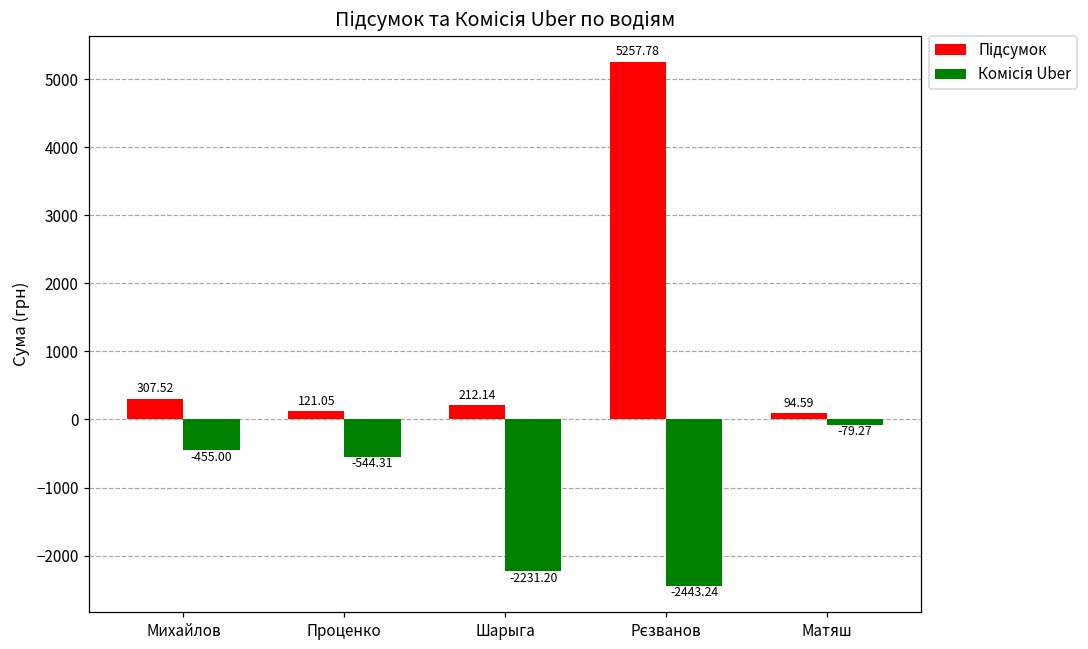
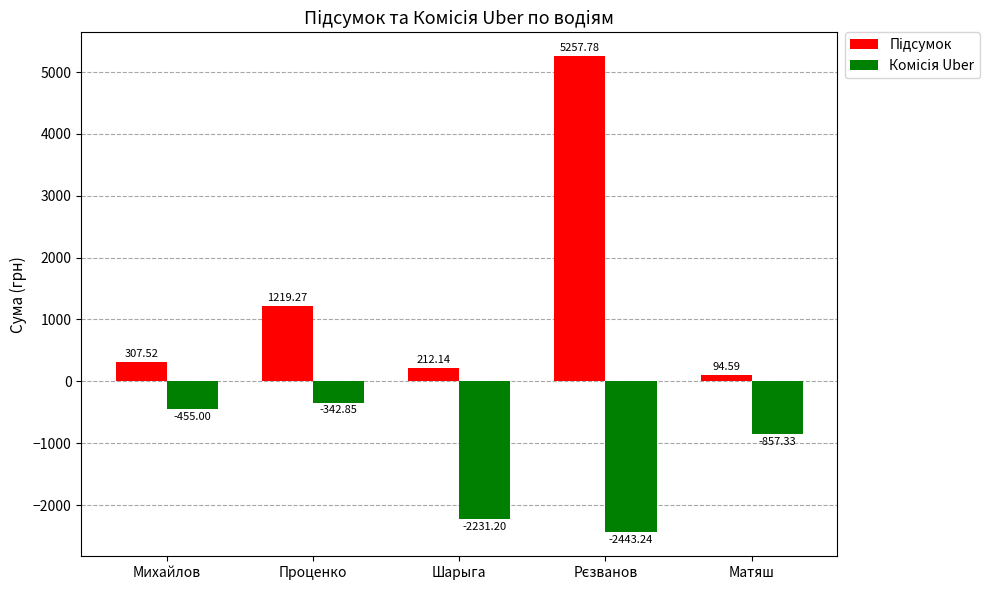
Підсумок, Проценко: 121.05 -> 1219.27
Комісія Uber, Проценко: -544.31 -> -342.85
Комісія Uber, Матяш: -79.27 -> -857.33
